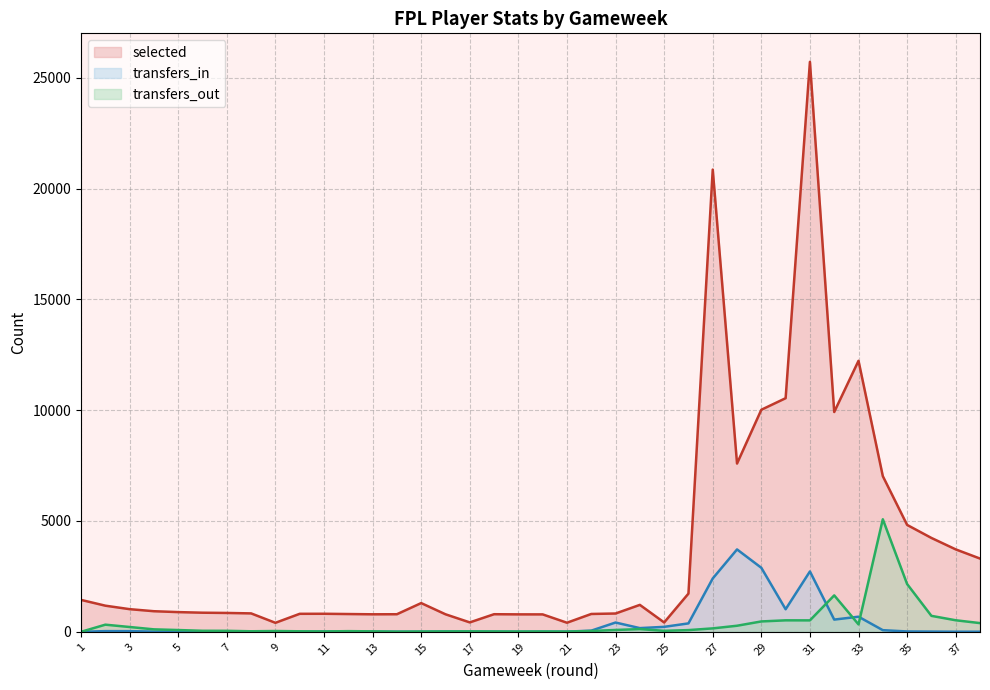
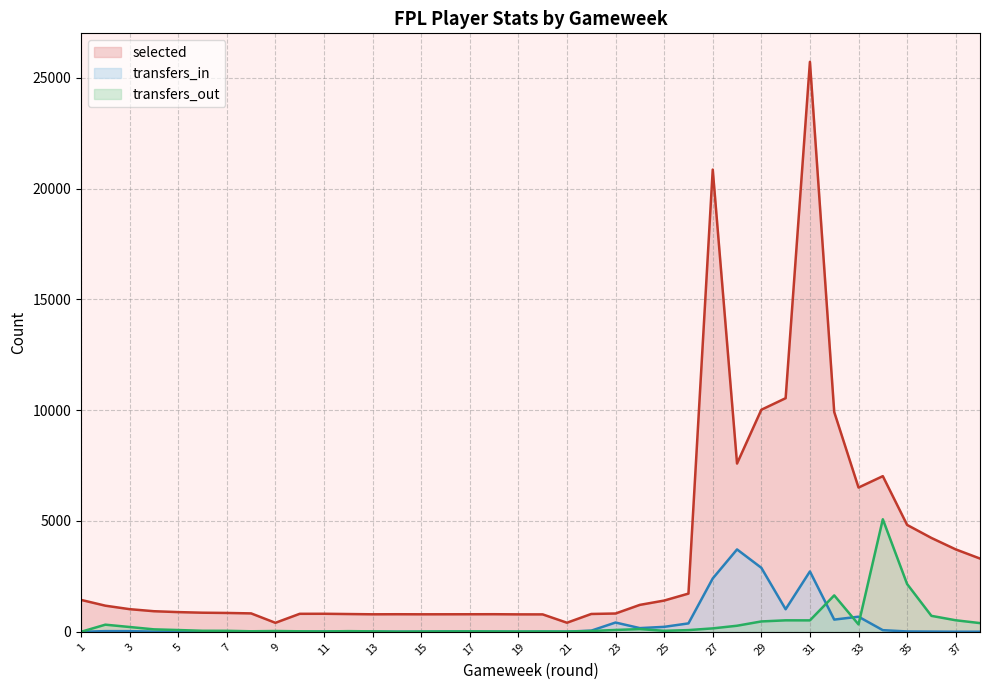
selected, 15: 1300 -> 800
selected, 17: 400 -> 800
selected, 25: 400 -> 1400
selected, 33: 12200 -> 6500
